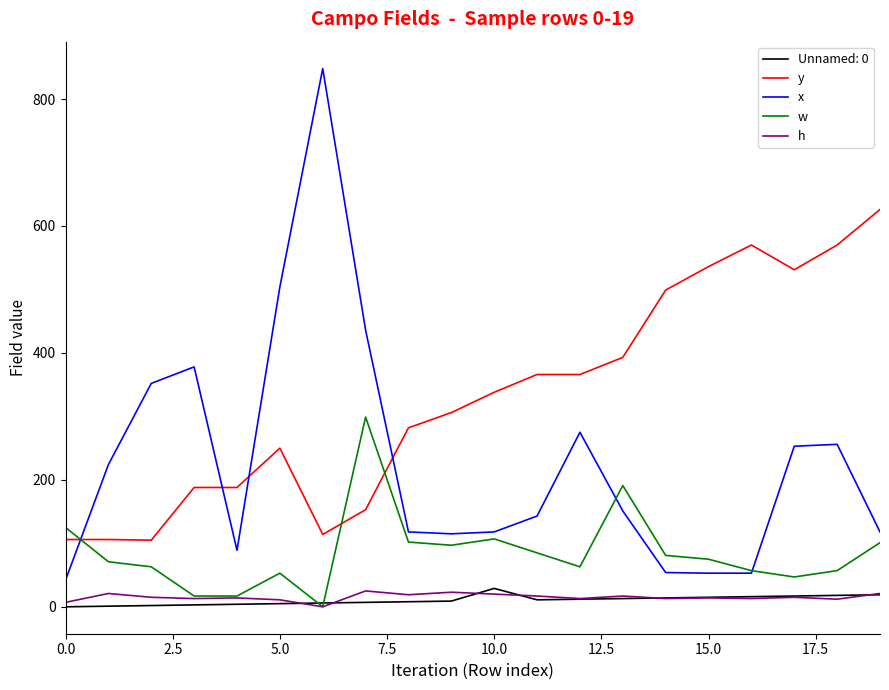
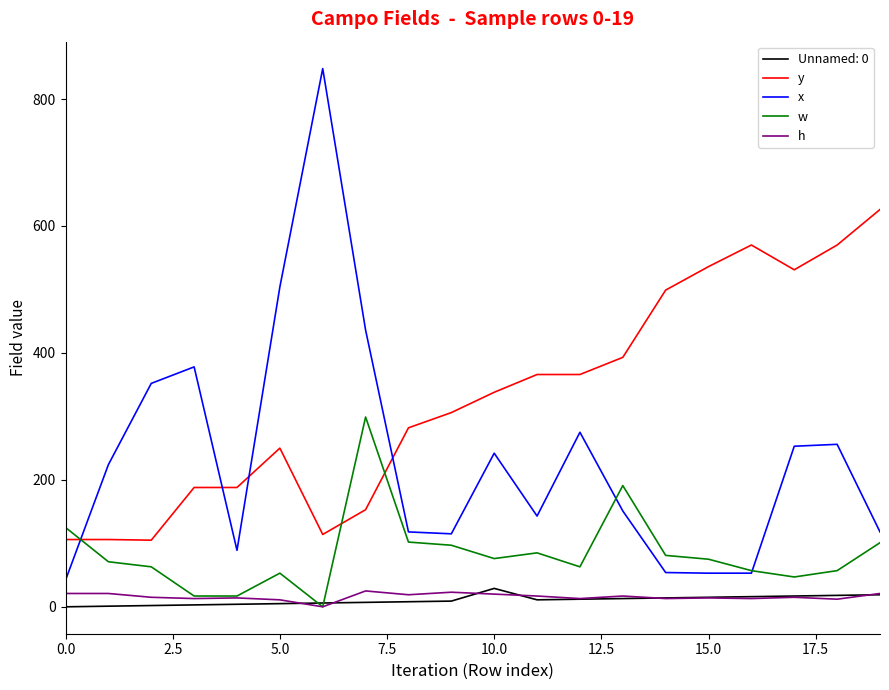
h, 0.0: 10 -> 20
x, 10.0: 120 -> 240
w, 10.0: 110 -> 80
